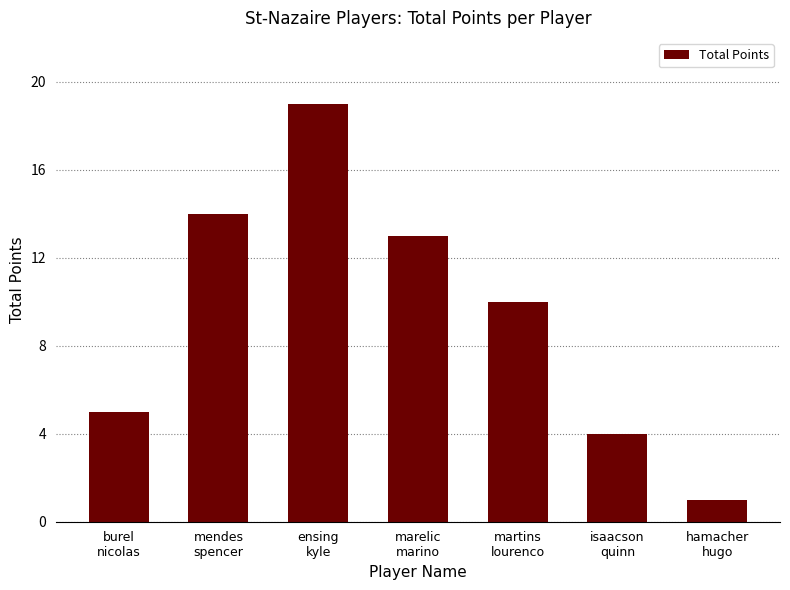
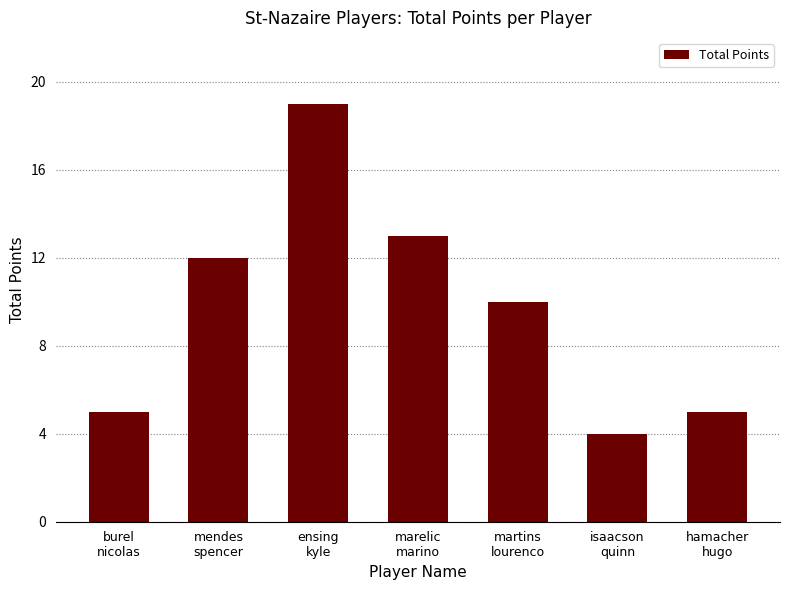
mendes spencer: 14 -> 12
hamacher hugo: 1 -> 5
